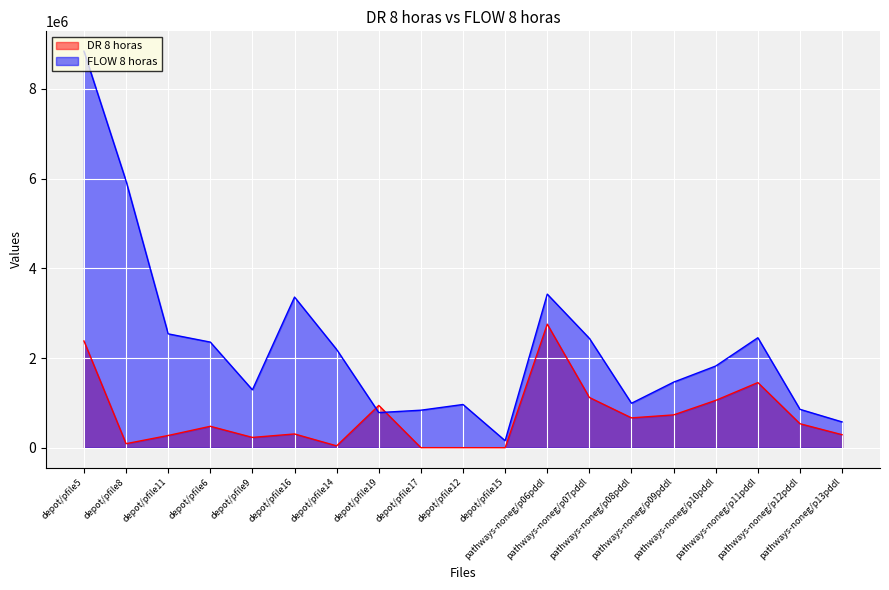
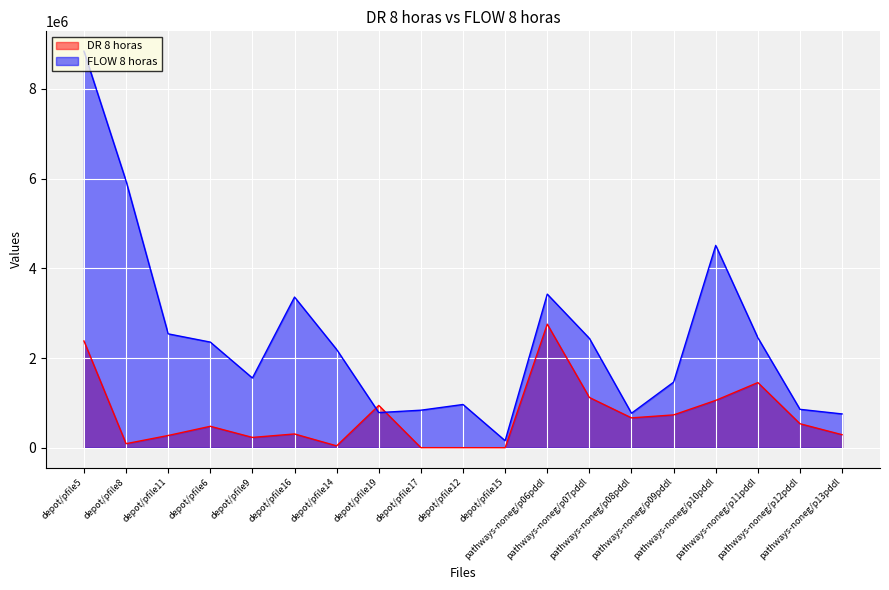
FLOW 8 horas, depot/pfile9: 1300000 -> 1600000
FLOW 8 horas, pathways-noneg/p08pddl: 1000000 -> 800000
FLOW 8 horas, pathways-noneg/p10pddl: 1800000 -> 4500000
FLOW 8 horas, pathways-noneg/p13pddl: 600000 -> 800000
